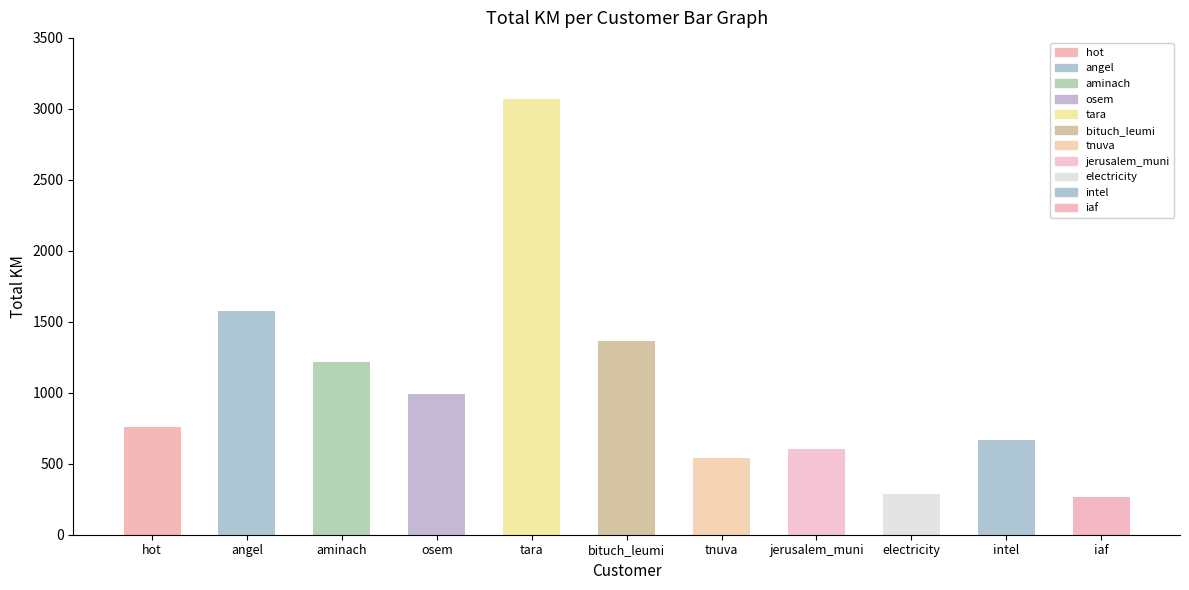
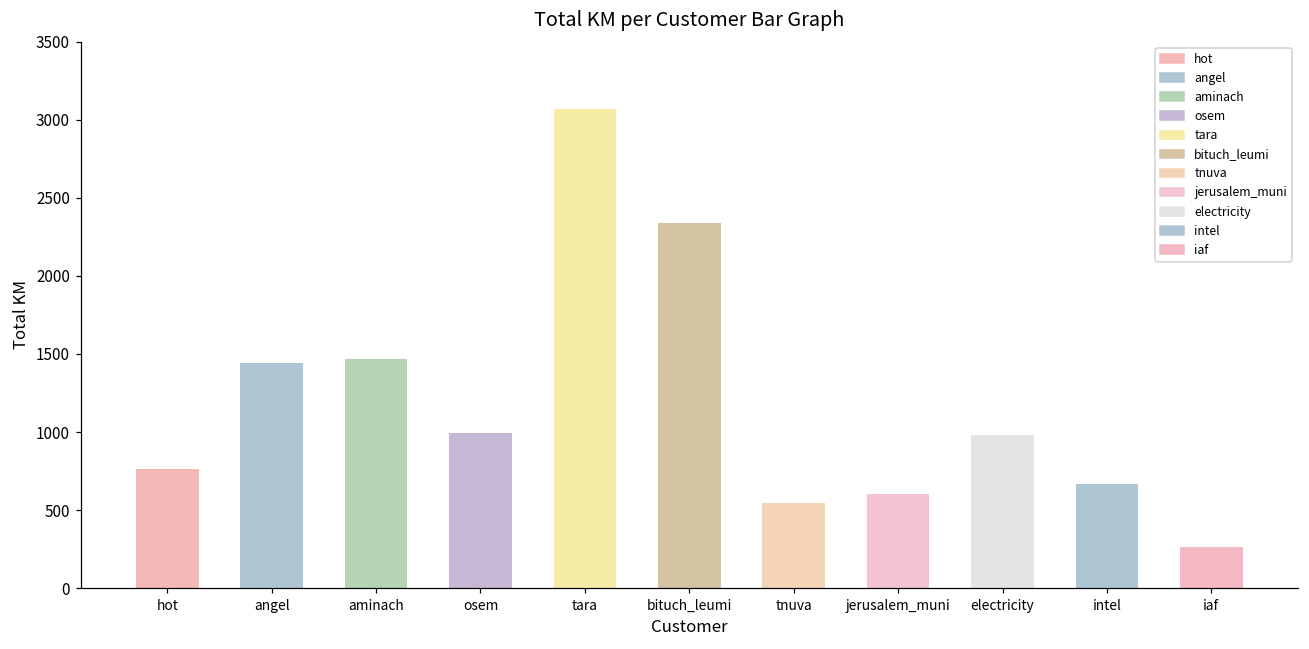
angel: 1580 -> 1440
aminach: 1220 -> 1470
bituch_leumi: 1360 -> 2340
electricity: 290 -> 980
